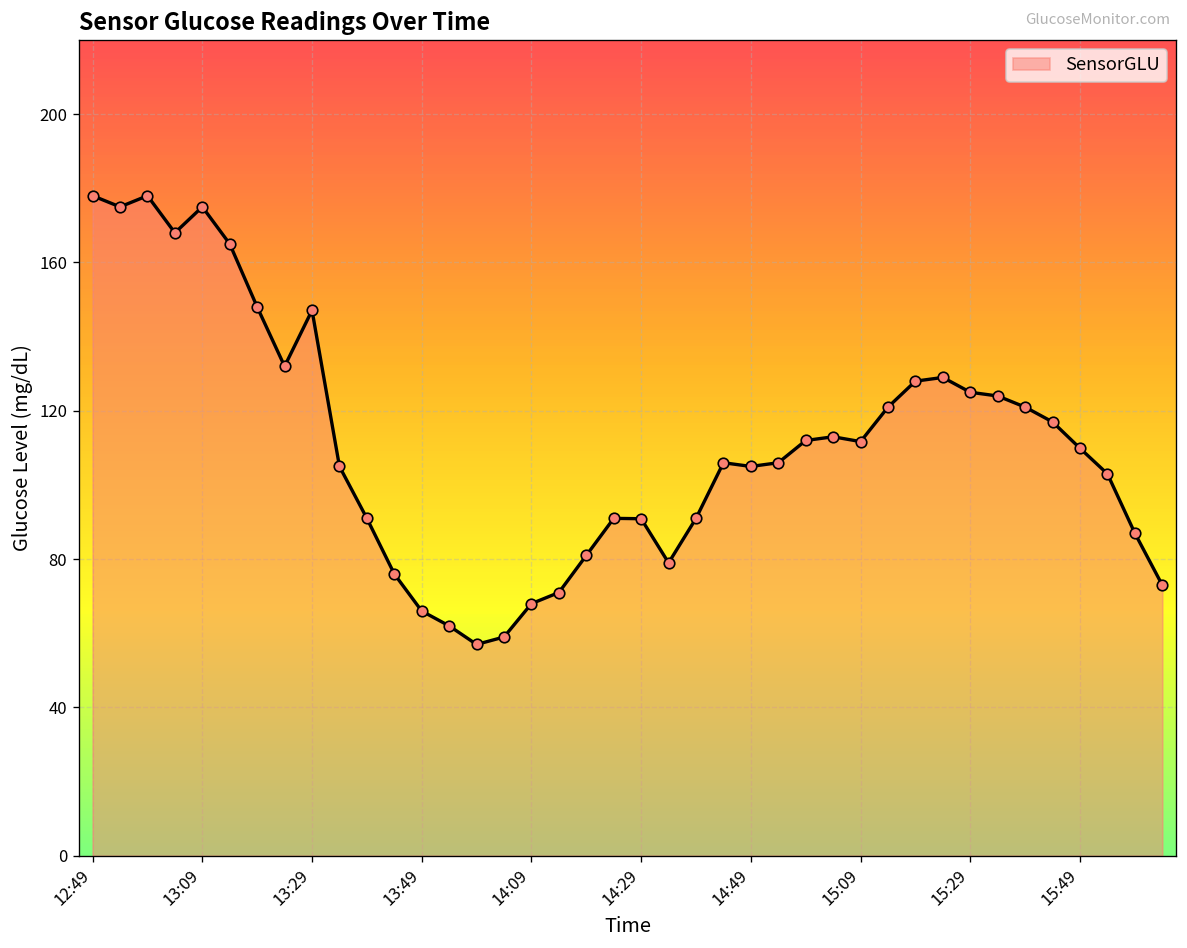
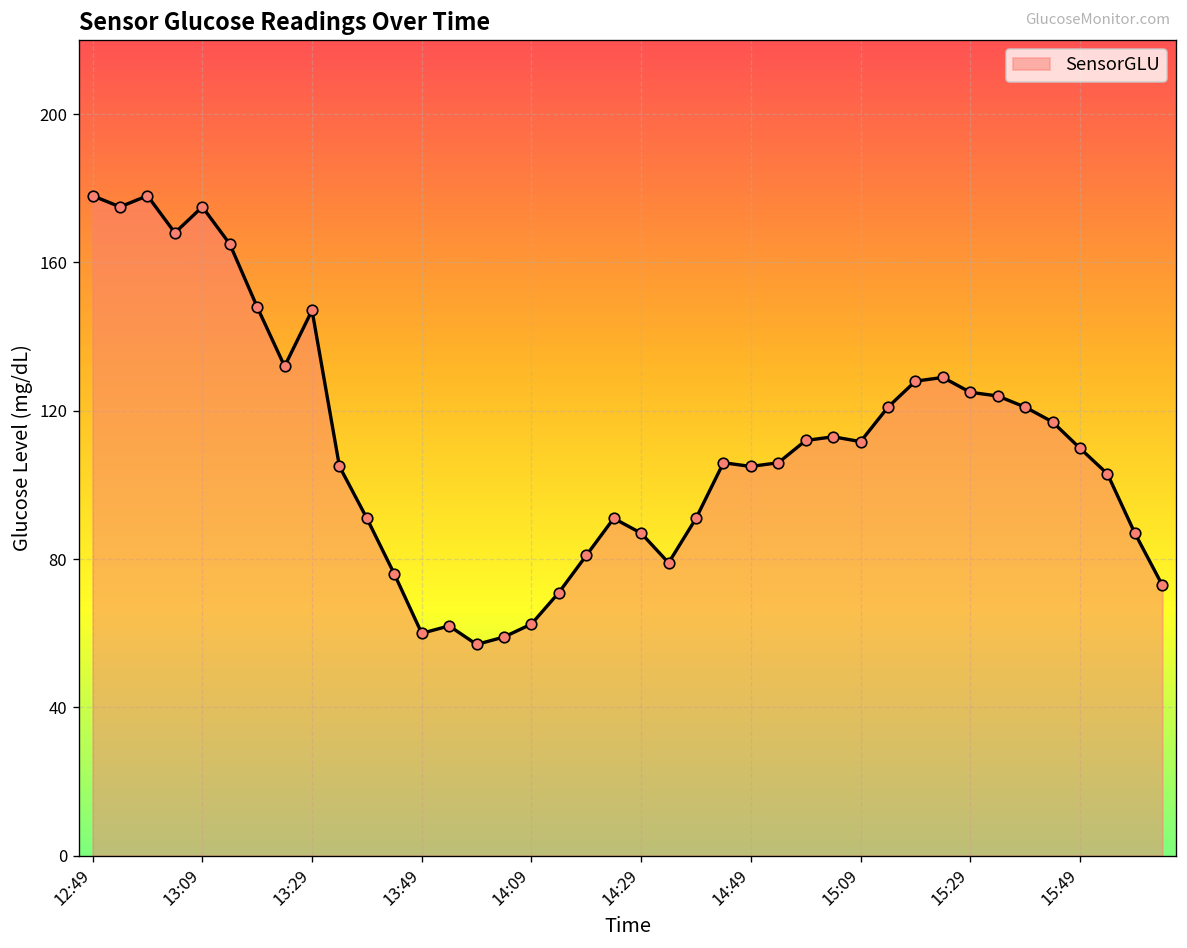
13:49: 66 -> 60
14:09: 68 -> 63
14:29: 91 -> 87
